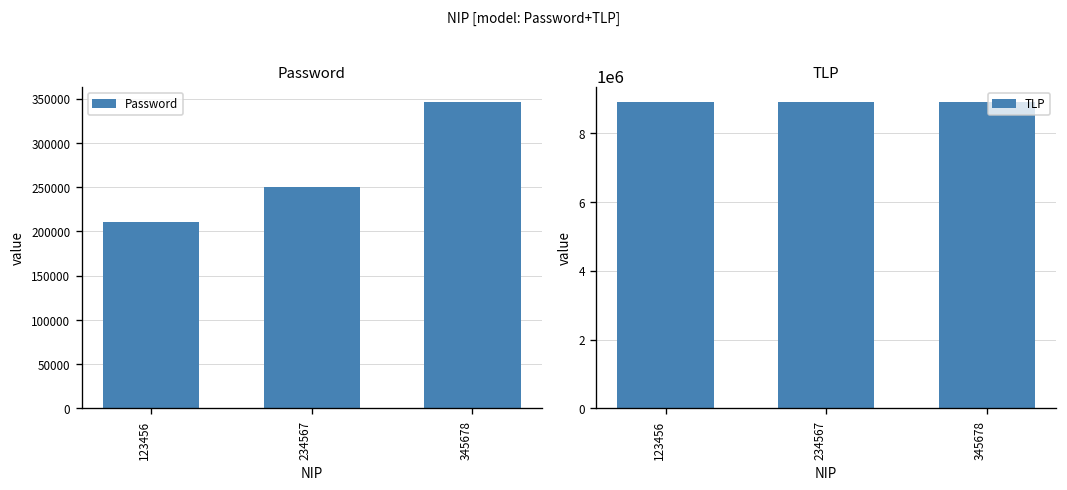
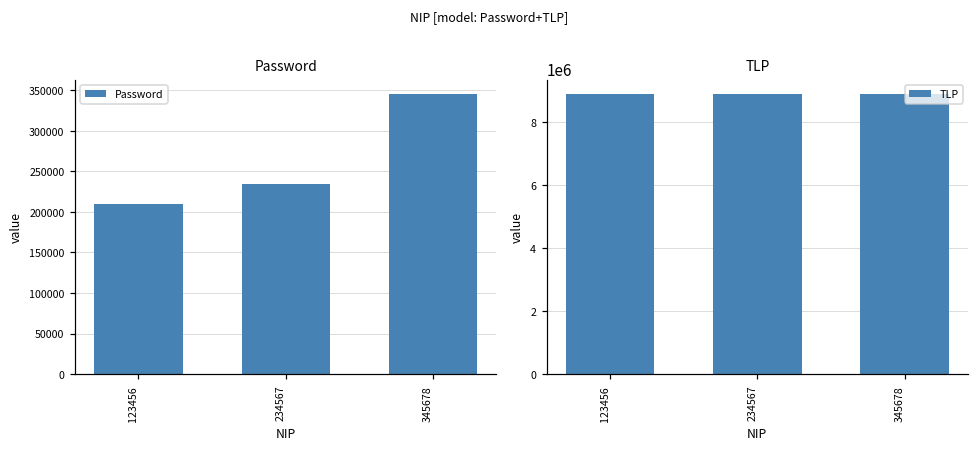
Password, 234567: 250000 -> 230000
